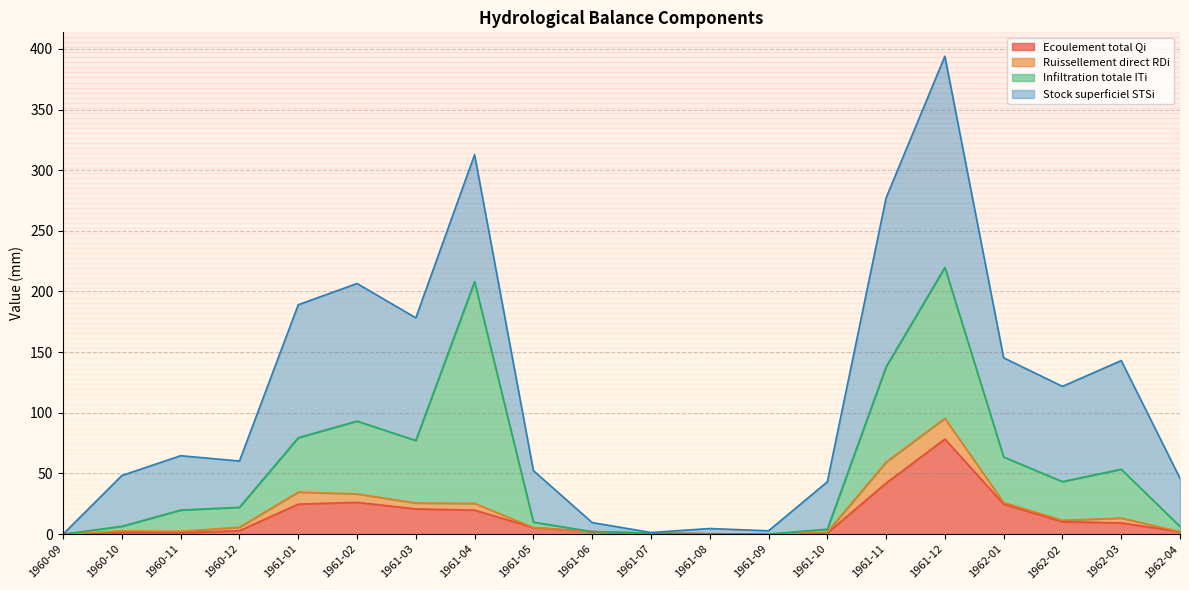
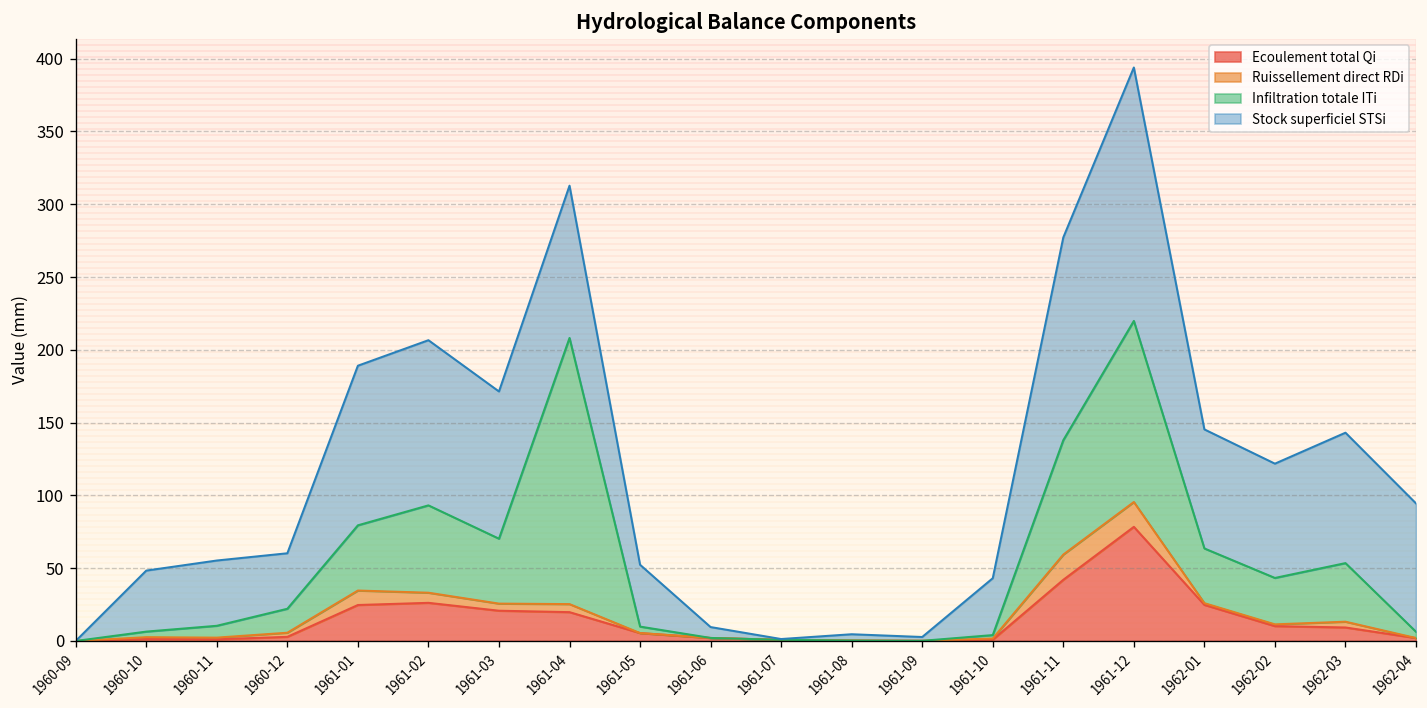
Infiltration totale ITi, 1960-11: 18 -> 8
Infiltration totale ITi, 1961-03: 52 -> 45
Stock superficiel STSi, 1962-04: 40 -> 88
